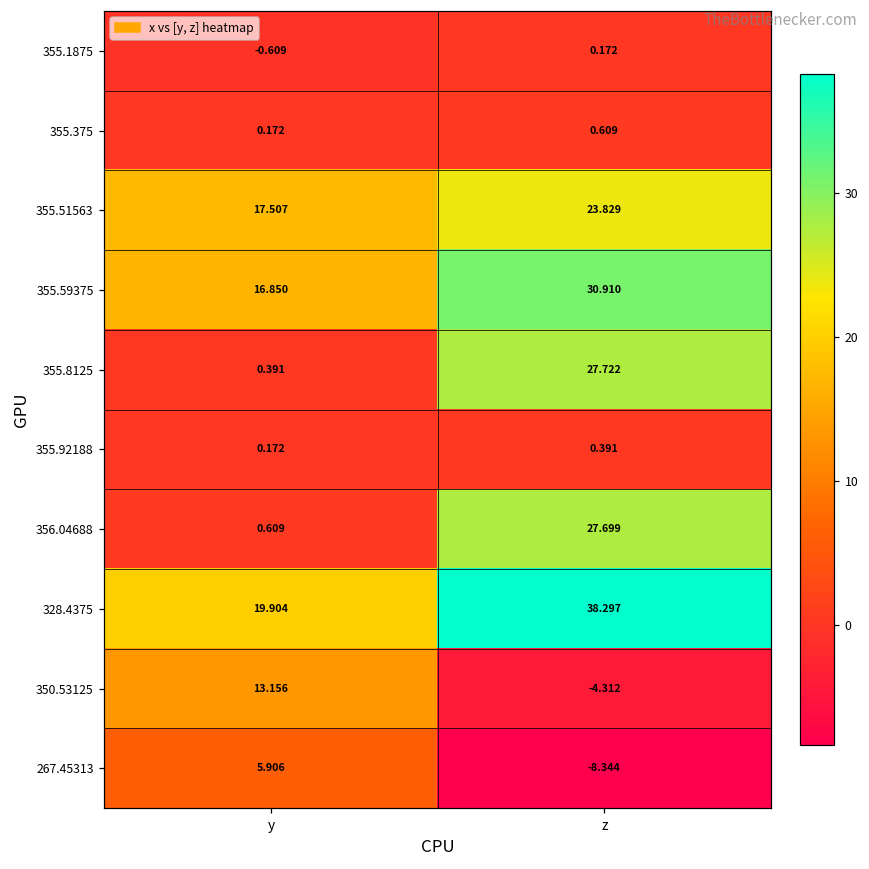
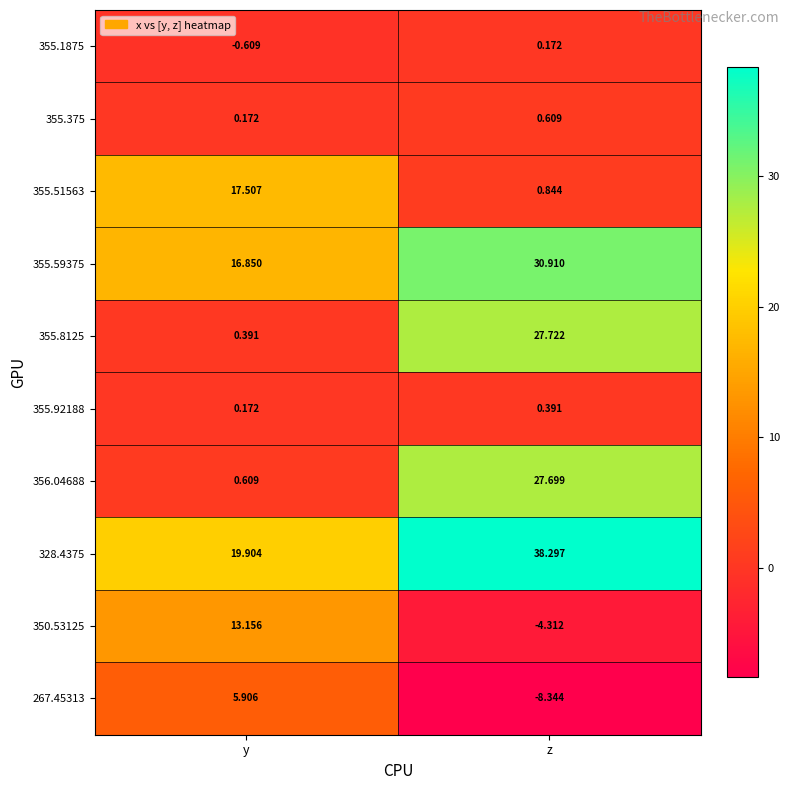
355.51563, z: 23.829 -> 0.844
